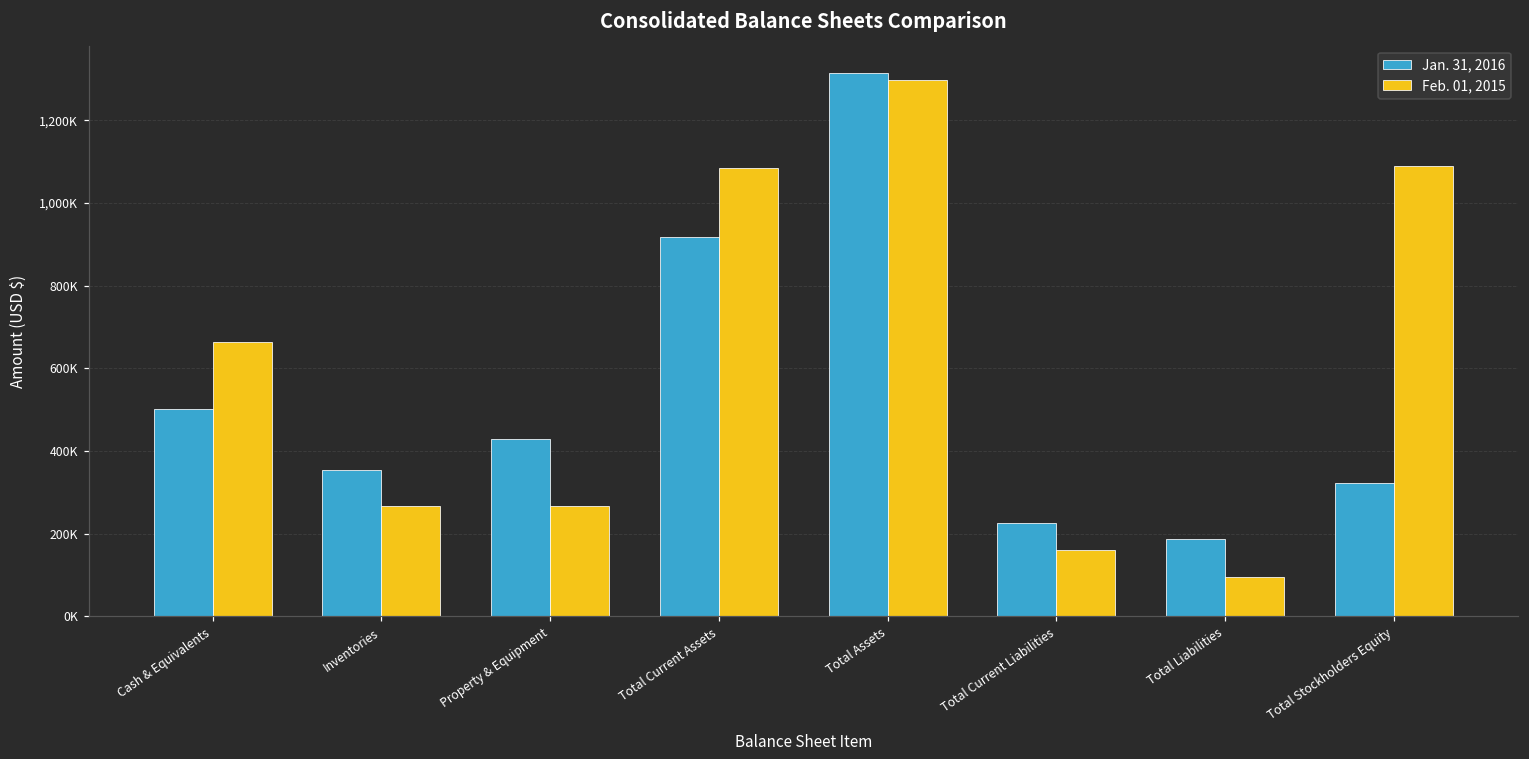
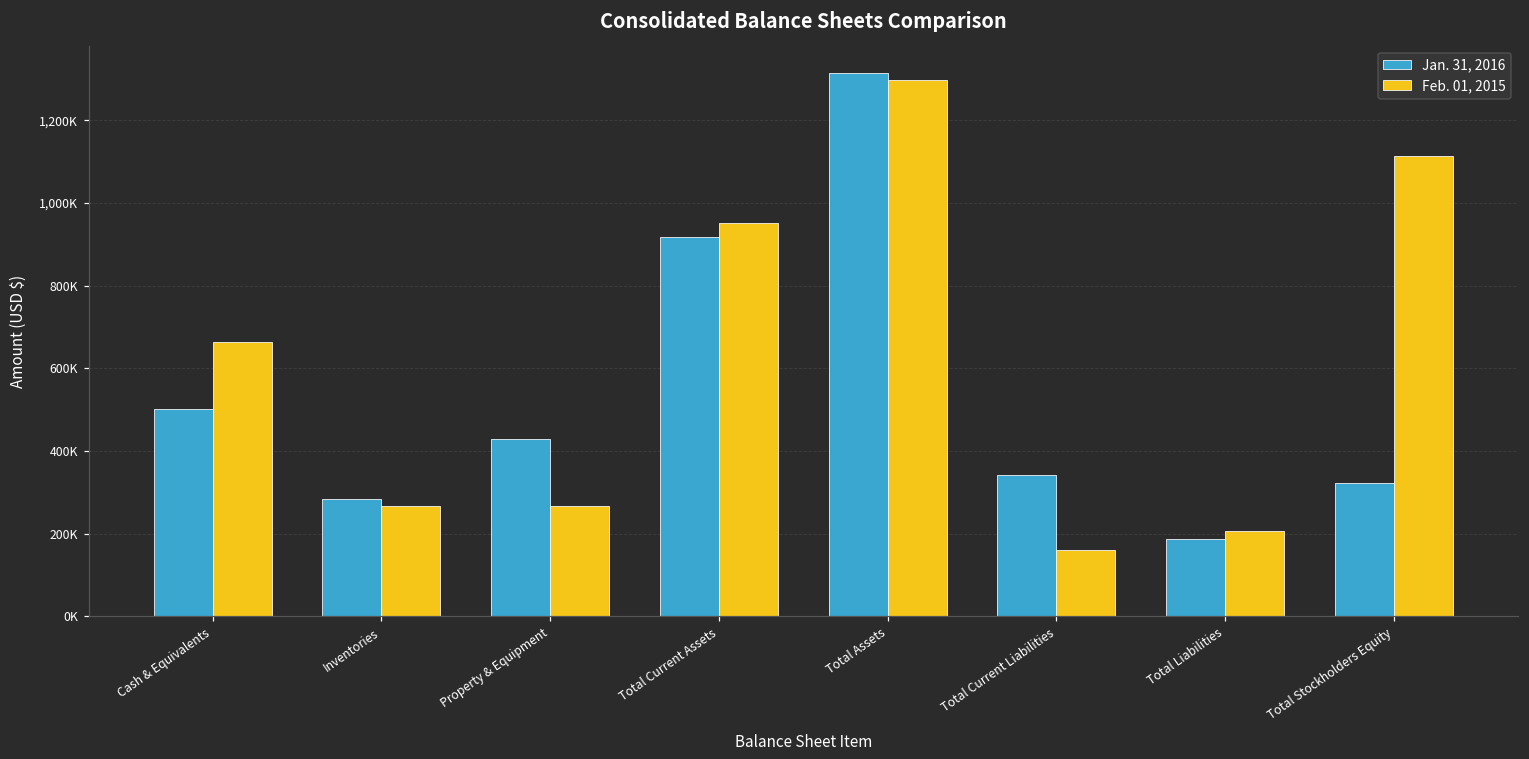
Jan. 31, 2016, Inventories: 350,000 -> 280,000
Feb. 01, 2015, Total Current Assets: 1,080,000 -> 950,000
Jan. 31, 2016, Total Current Liabilities: 230,000 -> 340,000
Feb. 01, 2015, Total Liabilities: 100,000 -> 210,000
Feb. 01, 2015, Total Stockholders Equity: 1,090,000 -> 1,110,000
